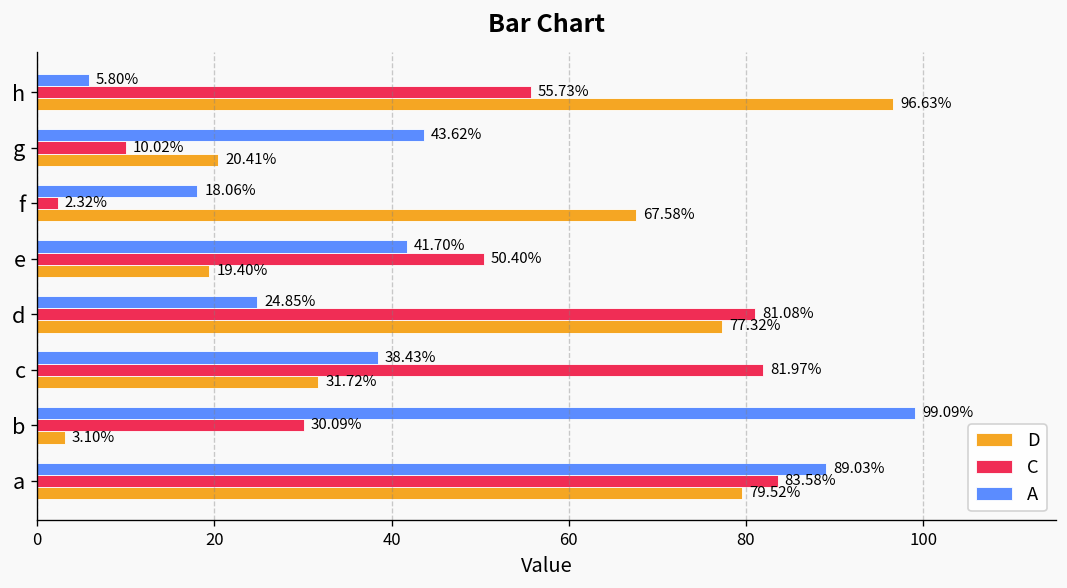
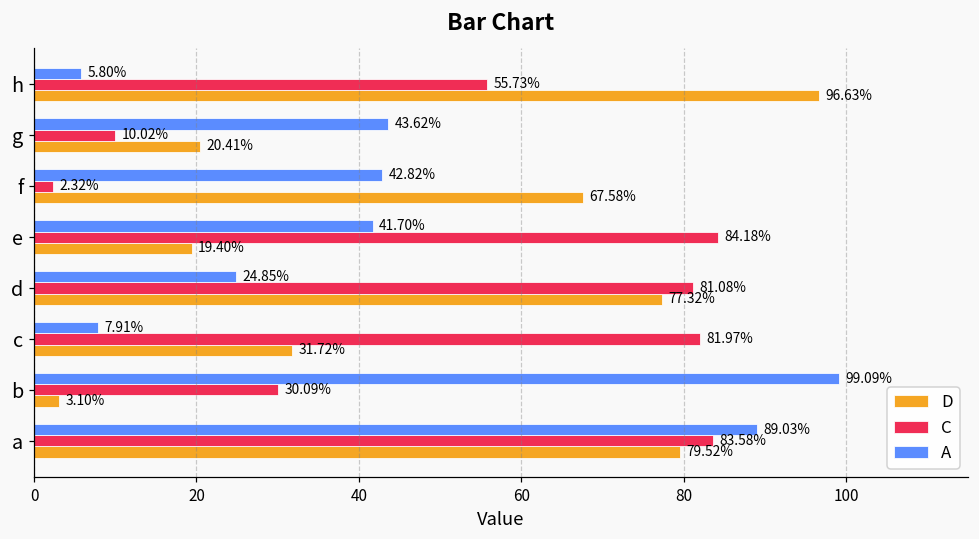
A, f: 18.06% -> 42.82%
C, e: 50.40% -> 84.18%
A, c: 38.43% -> 7.91%
